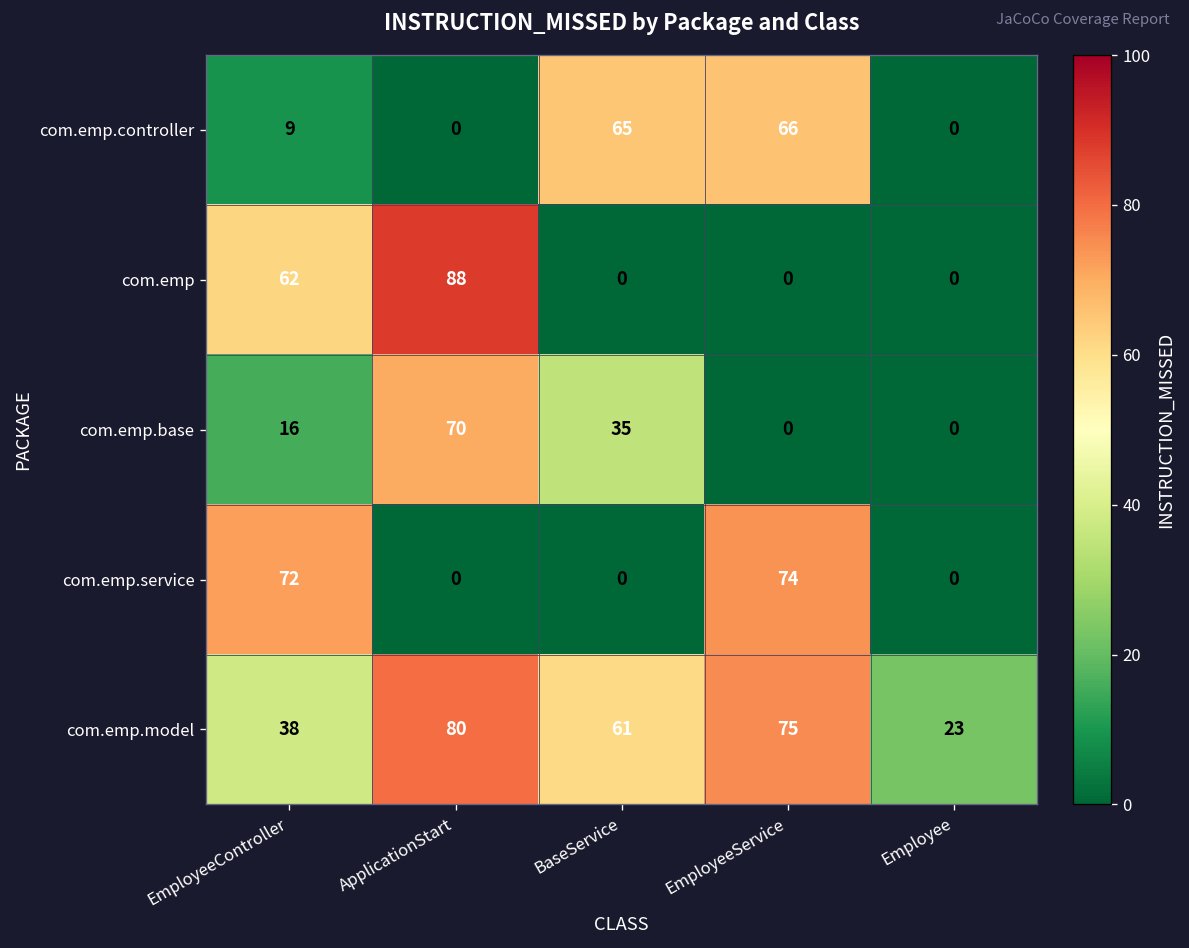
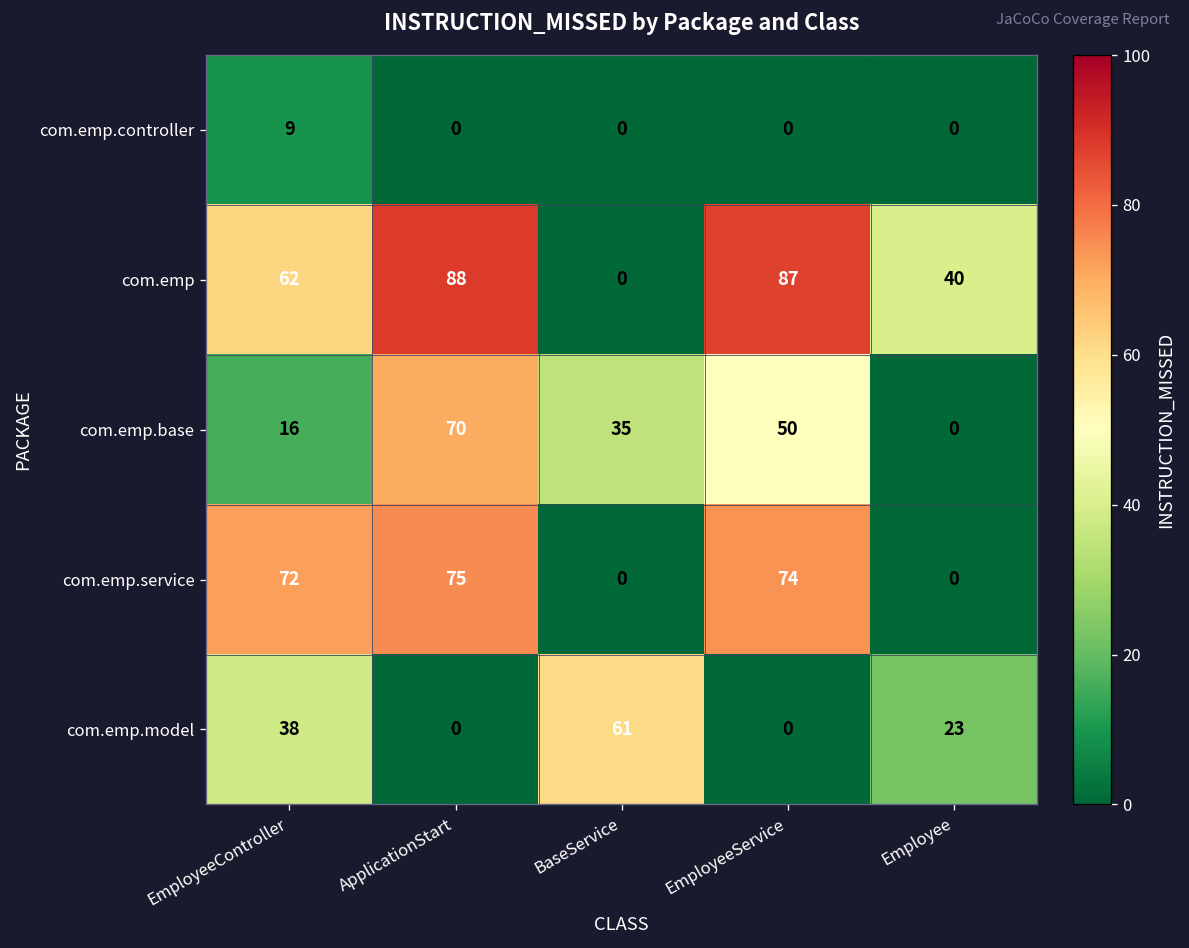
com.emp.controller, BaseService: 65 -> 0
com.emp.controller, EmployeeService: 66 -> 0
com.emp, EmployeeService: 0 -> 87
com.emp, Employee: 0 -> 40
com.emp.base, EmployeeService: 0 -> 50
com.emp.service, ApplicationStart: 0 -> 75
com.emp.model, ApplicationStart: 80 -> 0
com.emp.model, EmployeeService: 75 -> 0
